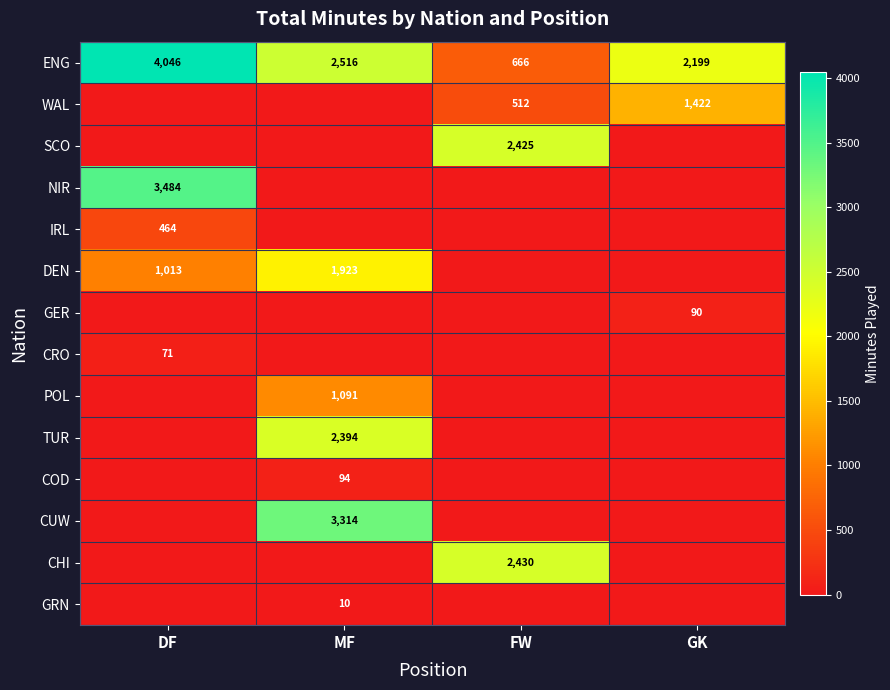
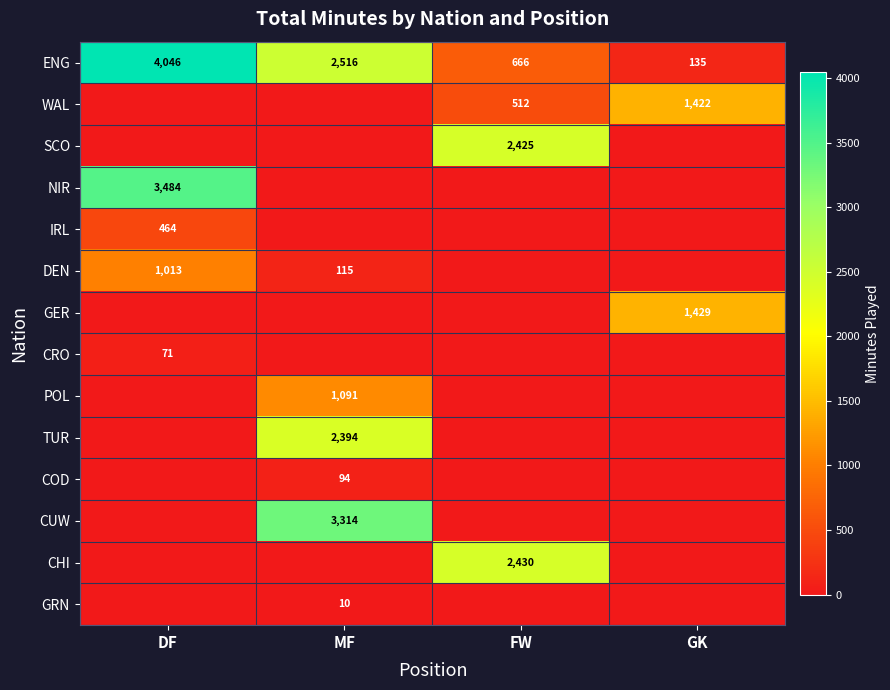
ENG, GK: 2,199 -> 135
DEN, MF: 1,923 -> 115
GER, GK: 90 -> 1,429
